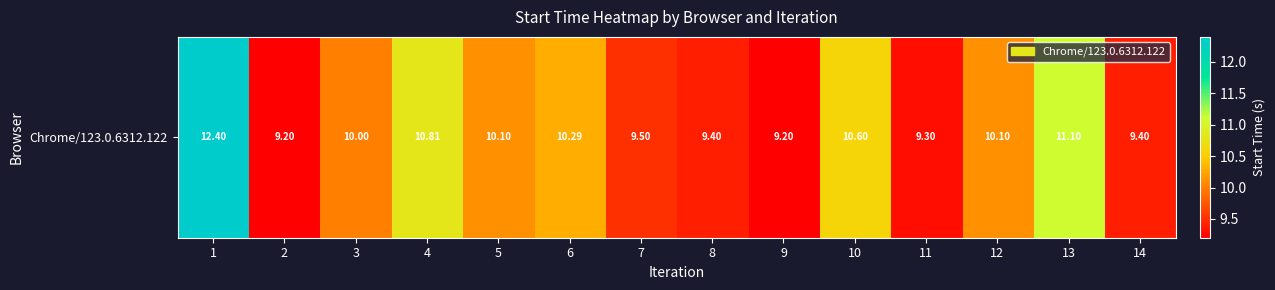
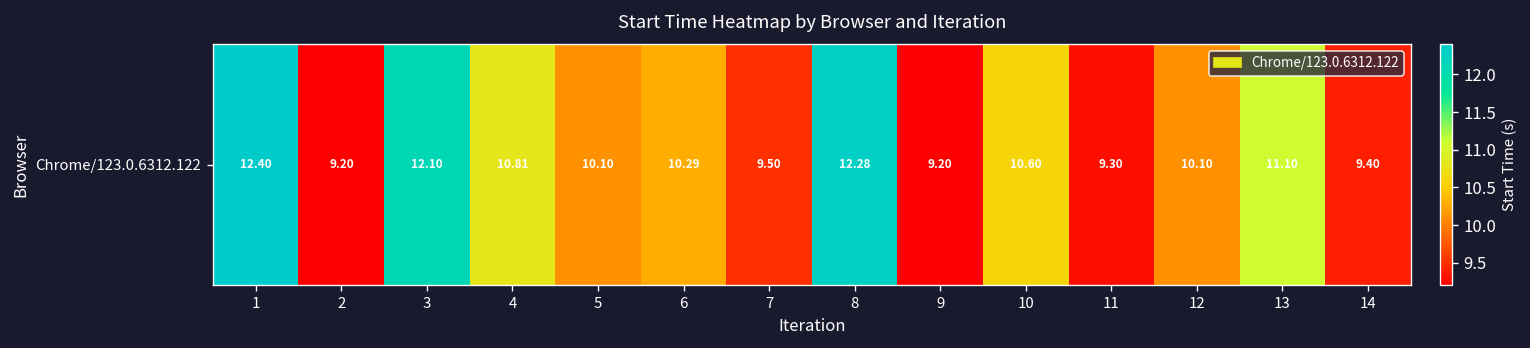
Chrome/123.0.6312.122, 3: 10.00 -> 12.10
Chrome/123.0.6312.122, 8: 9.40 -> 12.28
